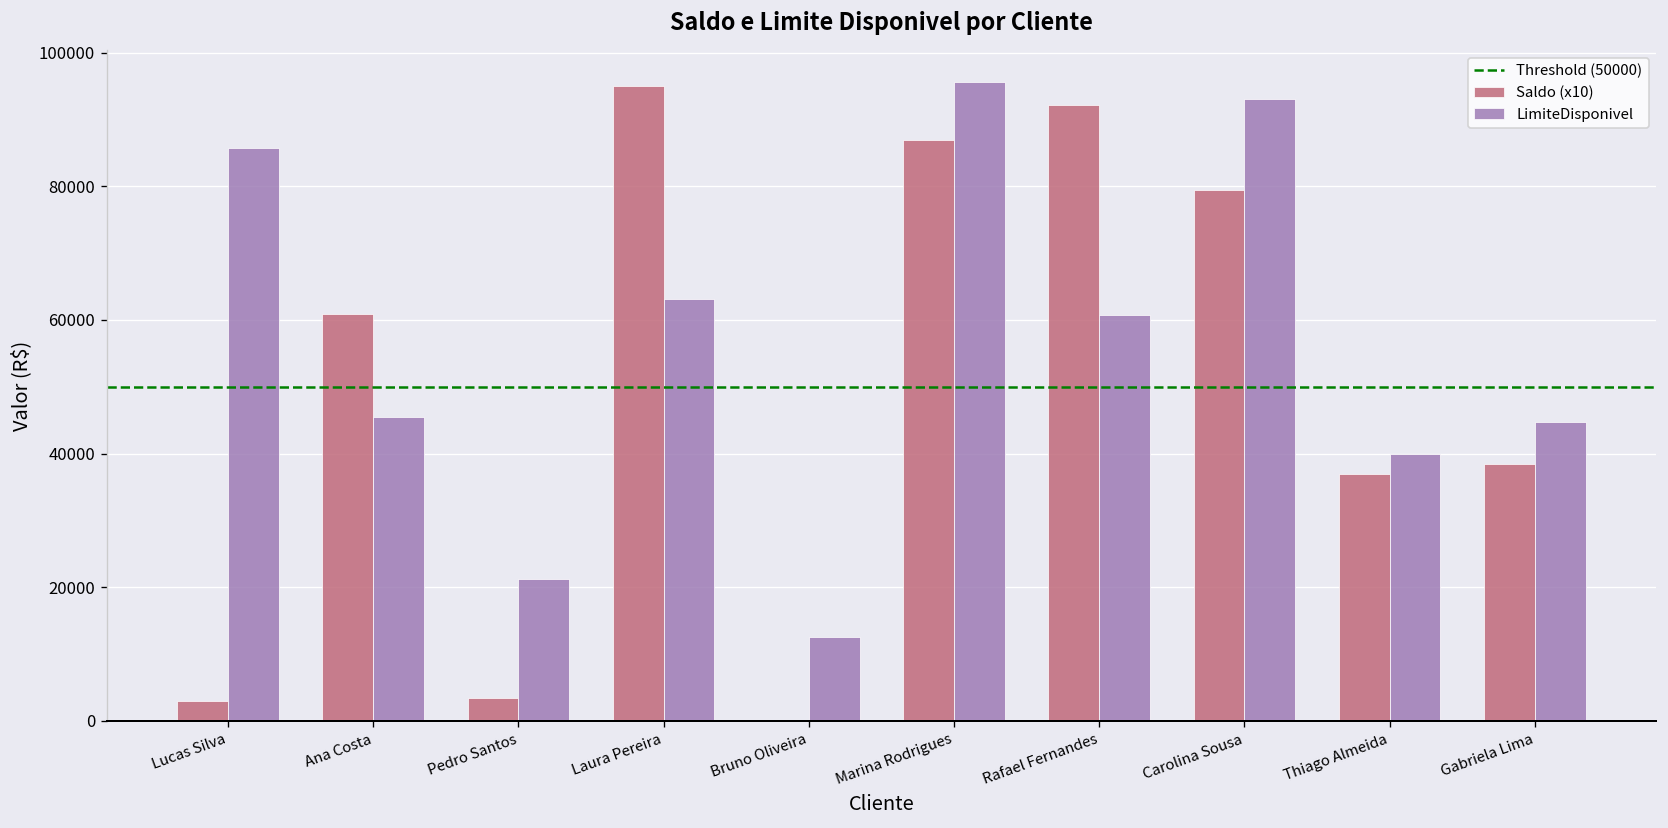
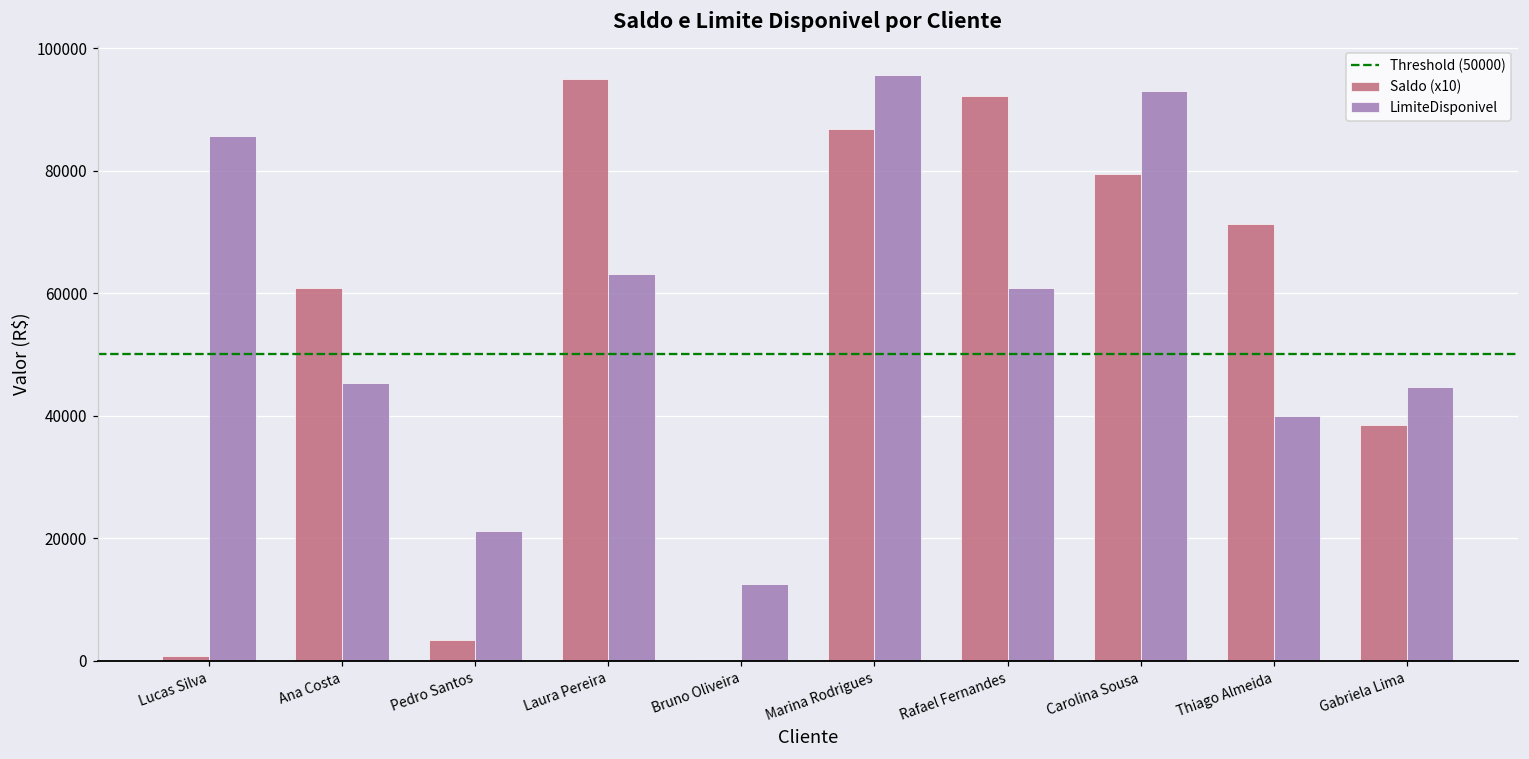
Saldo (x10), Lucas Silva: 3000 -> 1000
Saldo (x10), Thiago Almeida: 37000 -> 71000
